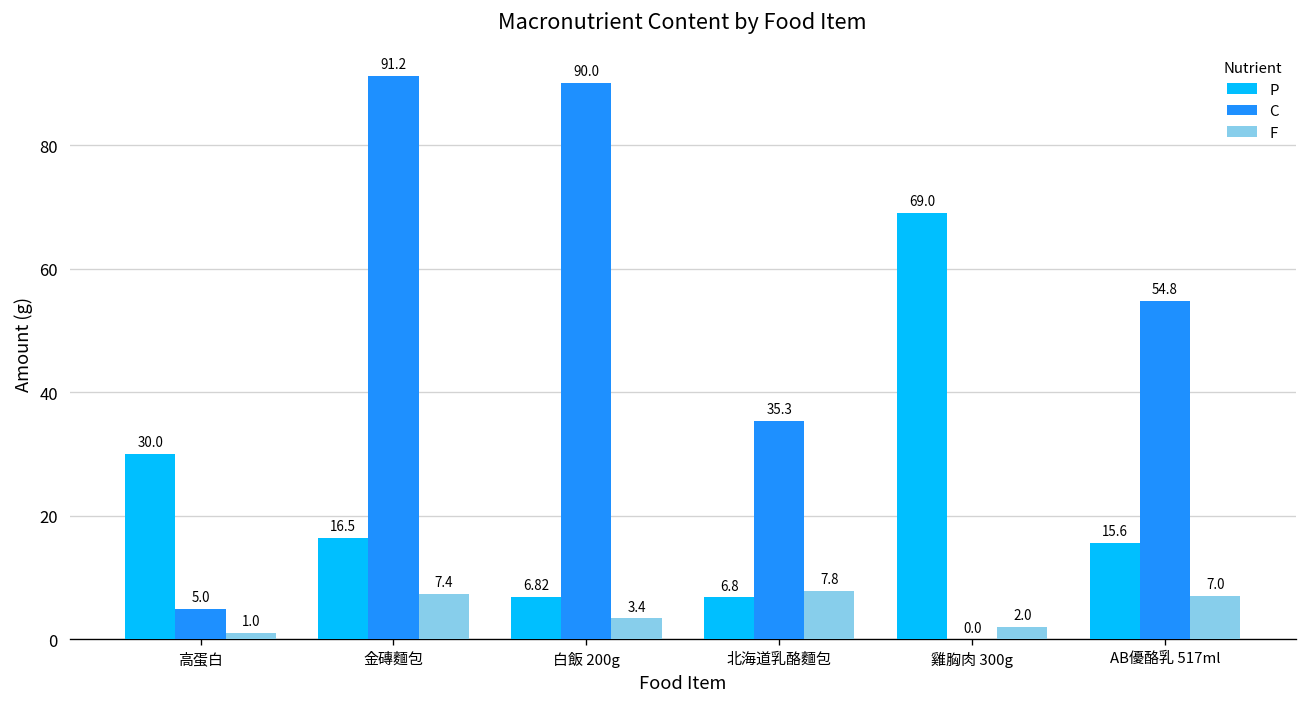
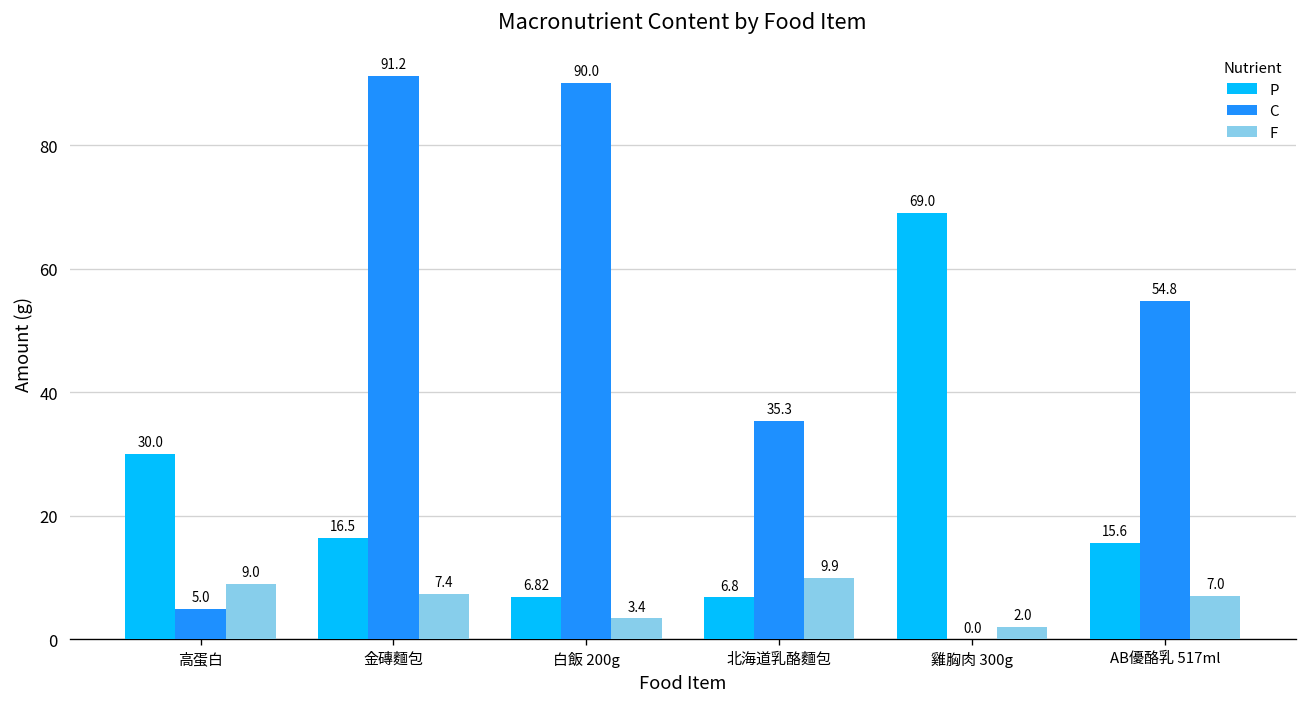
F, 高蛋白: 1.0 -> 9.0
F, 北海道乳酪麵包: 7.8 -> 9.9
